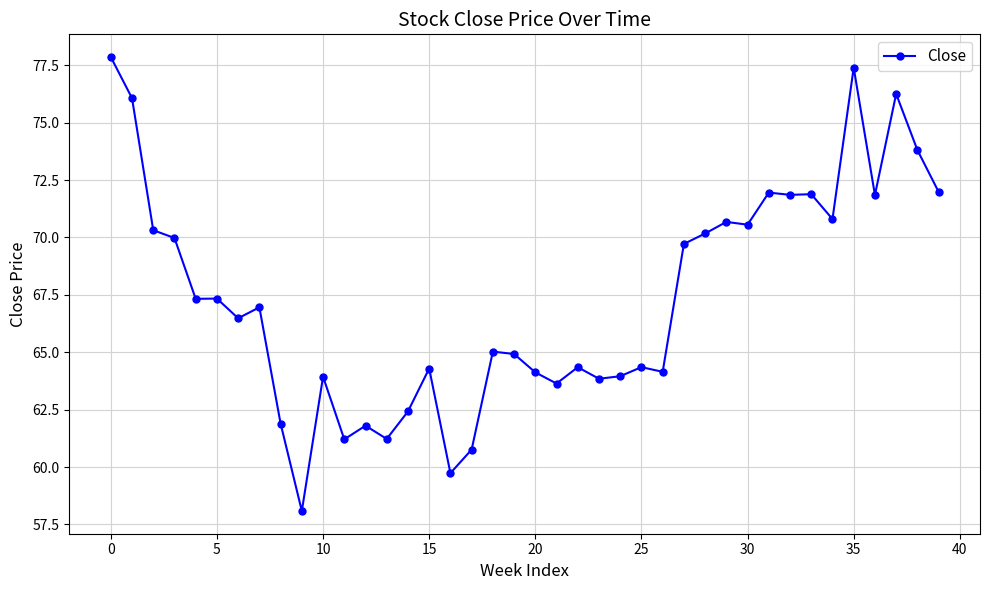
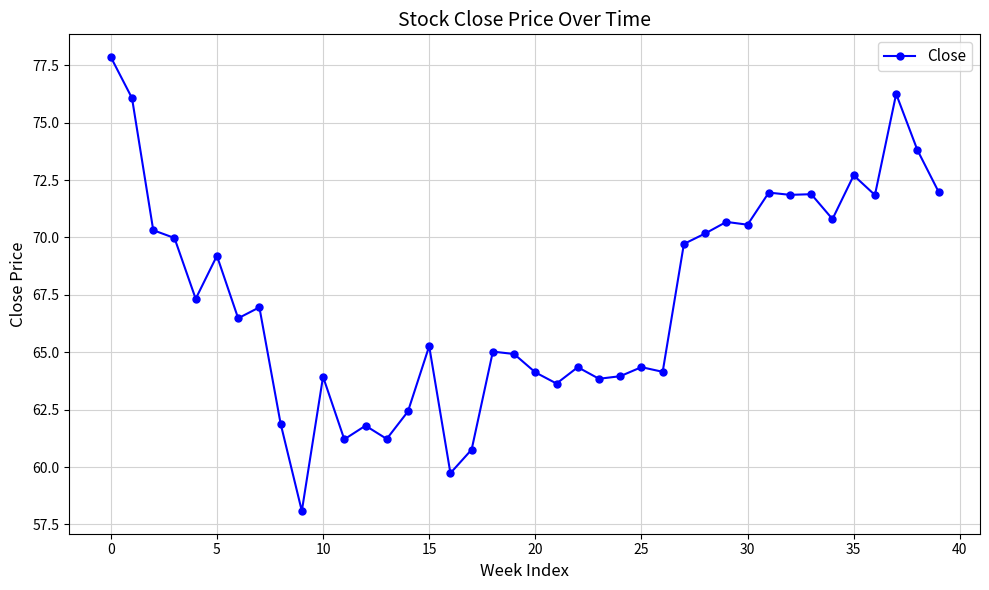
5: 67.3 -> 69.2
15: 64.3 -> 65.3
35: 77.4 -> 72.7
